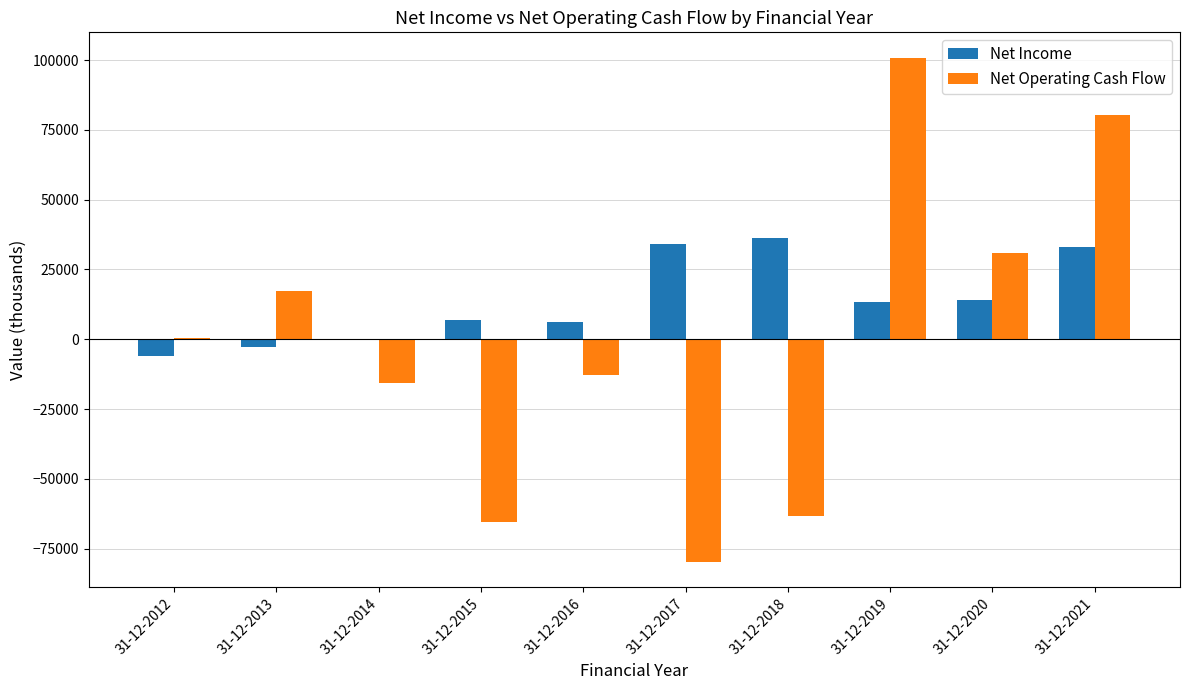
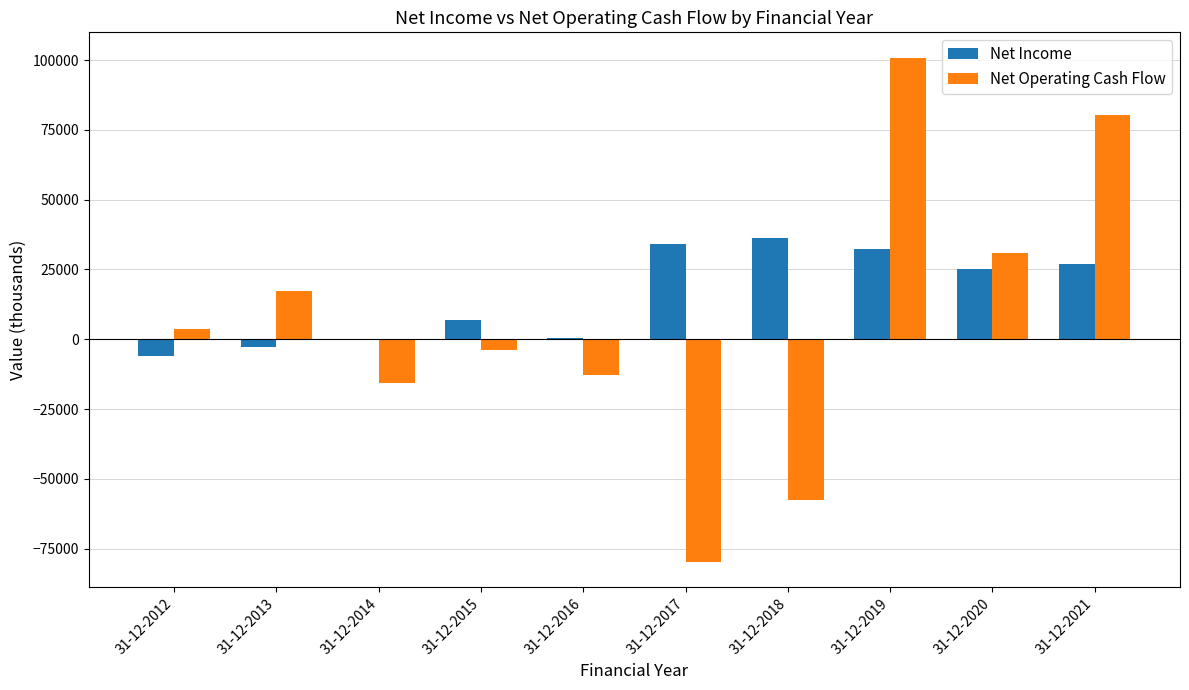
Net Operating Cash Flow, 31-12-2012: 0 -> 4000
Net Operating Cash Flow, 31-12-2015: -65000 -> -4000
Net Income, 31-12-2016: 6000 -> 0
Net Operating Cash Flow, 31-12-2018: -63000 -> -58000
Net Income, 31-12-2019: 13000 -> 32000
Net Income, 31-12-2020: 14000 -> 25000
Net Income, 31-12-2021: 33000 -> 27000
